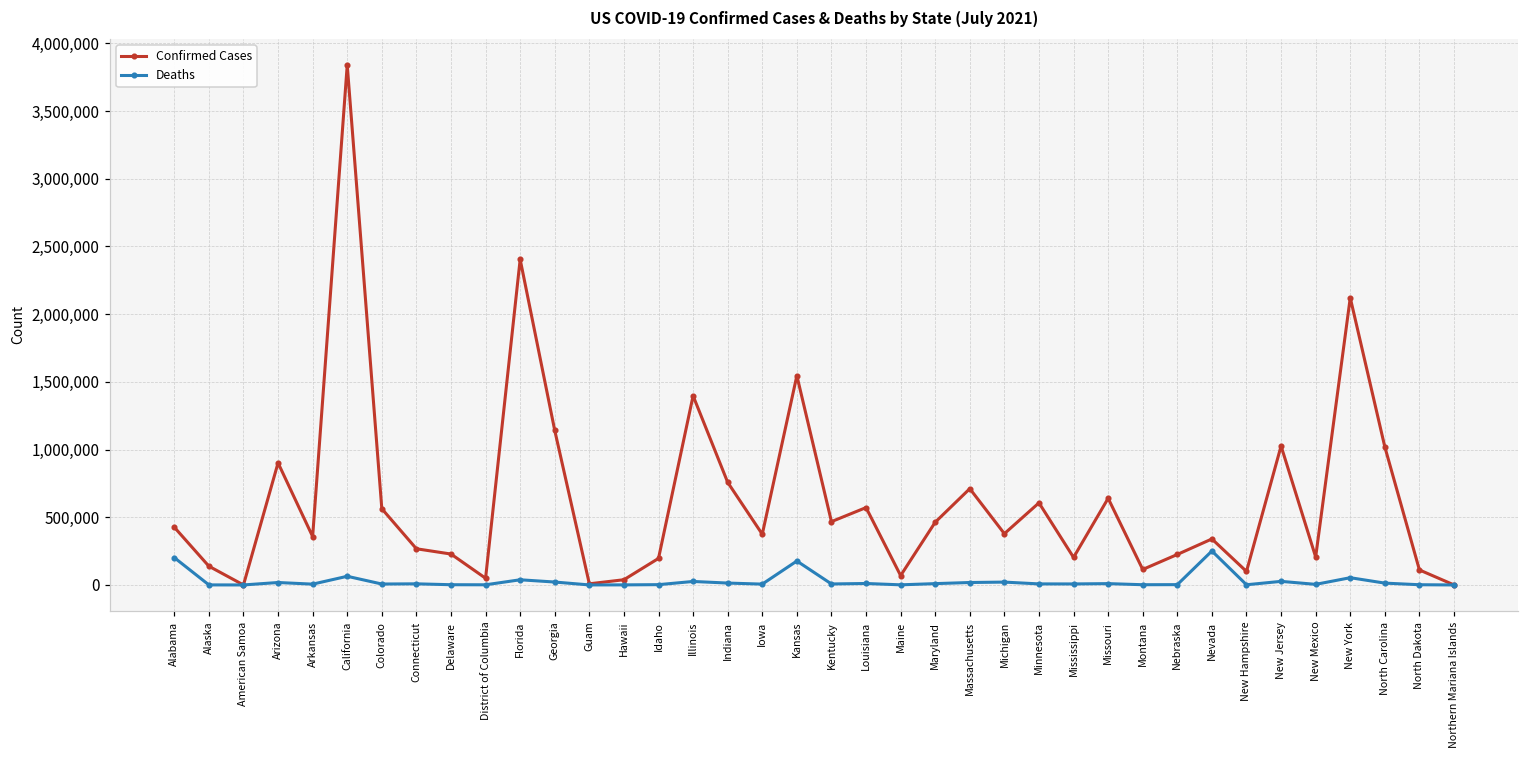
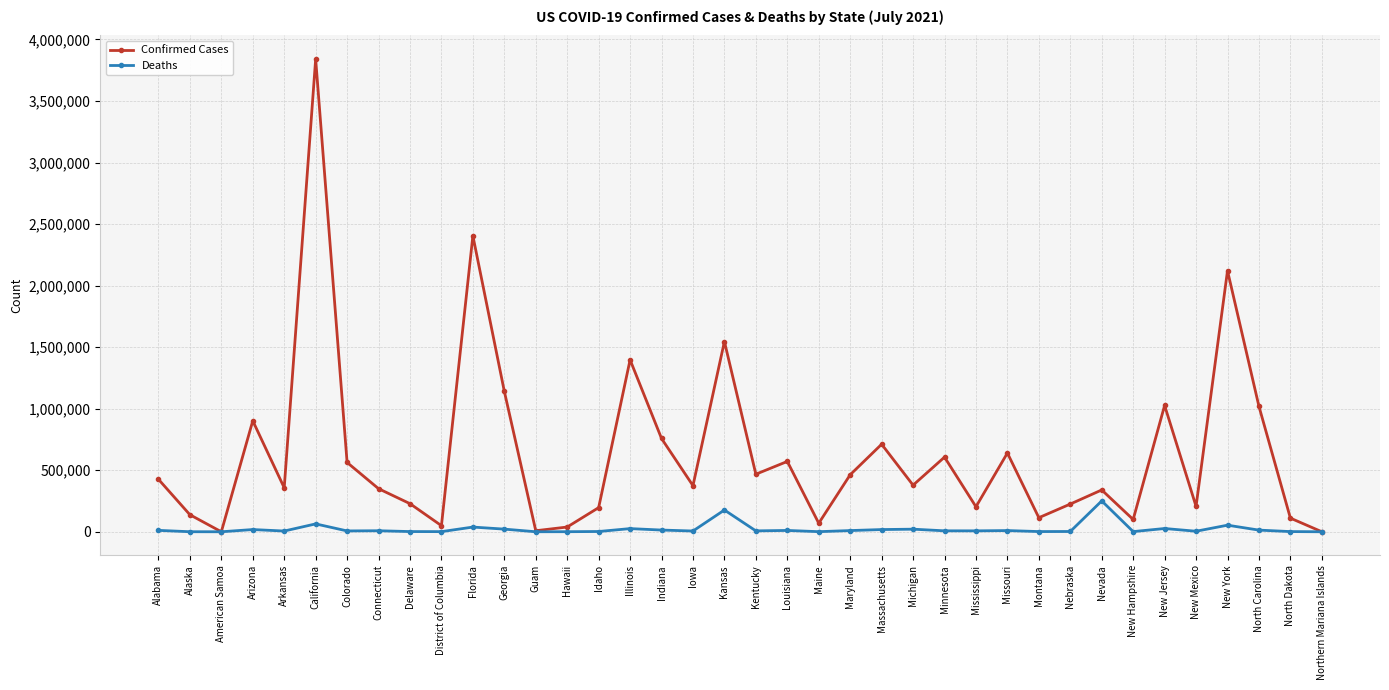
Deaths, Alabama: 200,000 -> 10,000
Confirmed Cases, Connecticut: 270,000 -> 350,000
